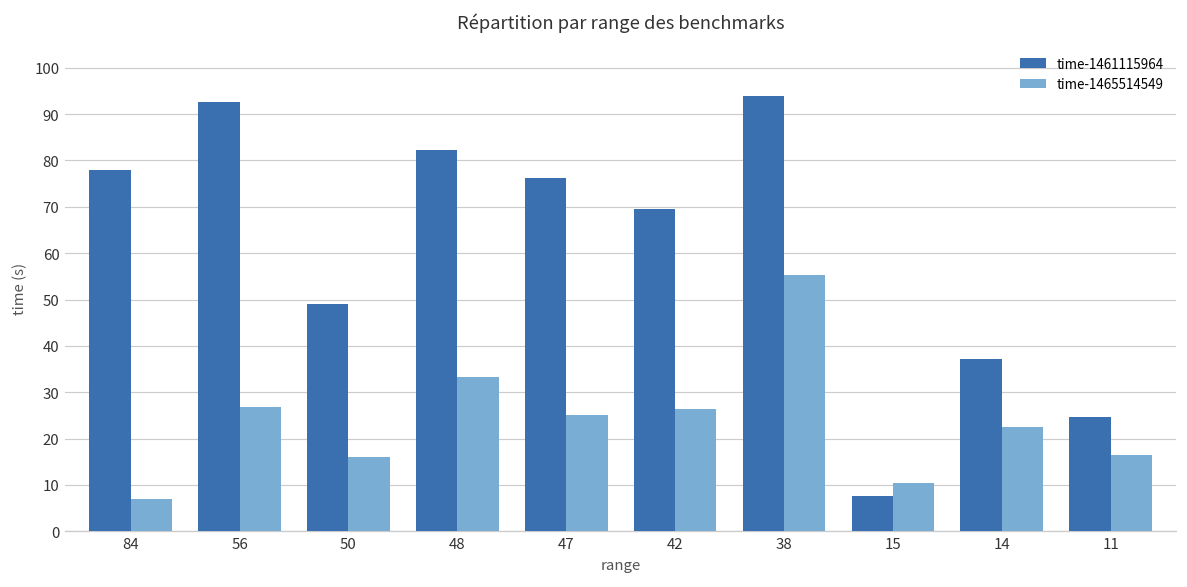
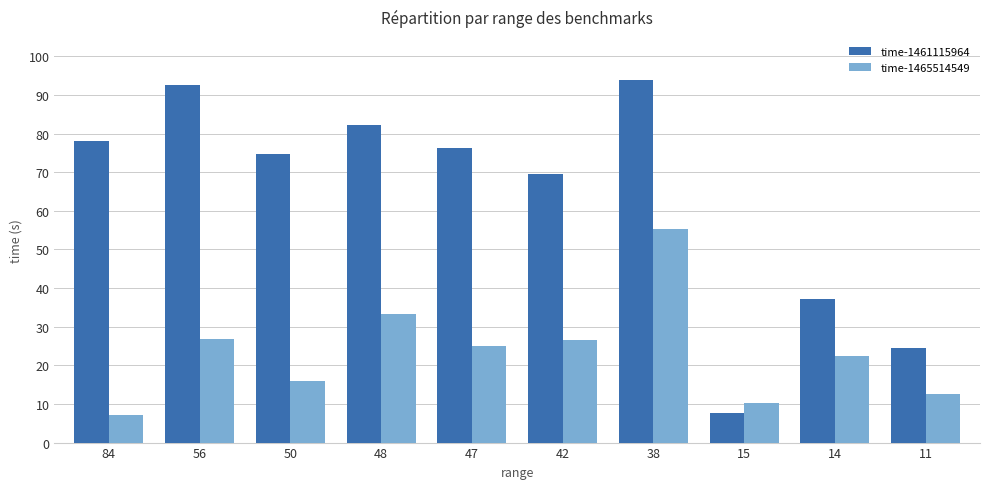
time-1461115964, 50: 49 -> 75
time-1465514549, 11: 17 -> 13
